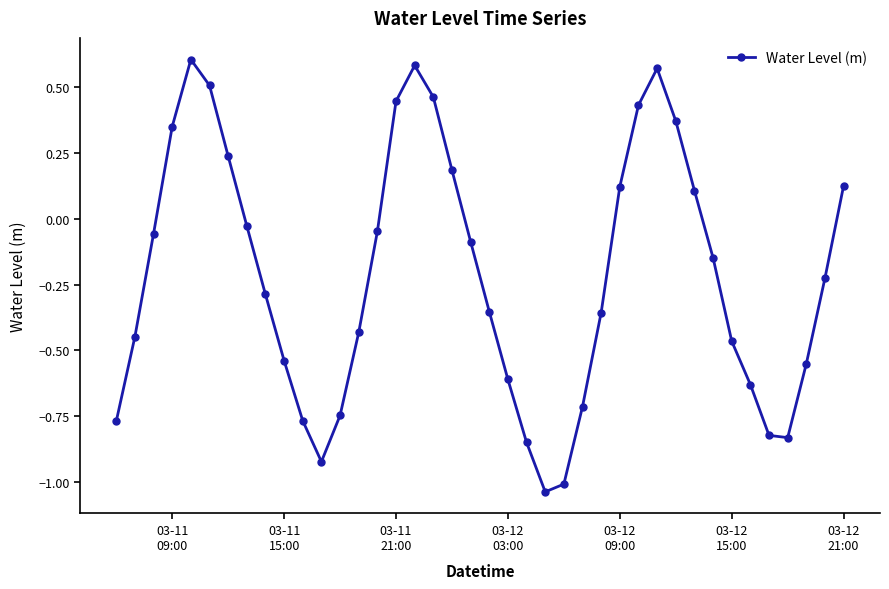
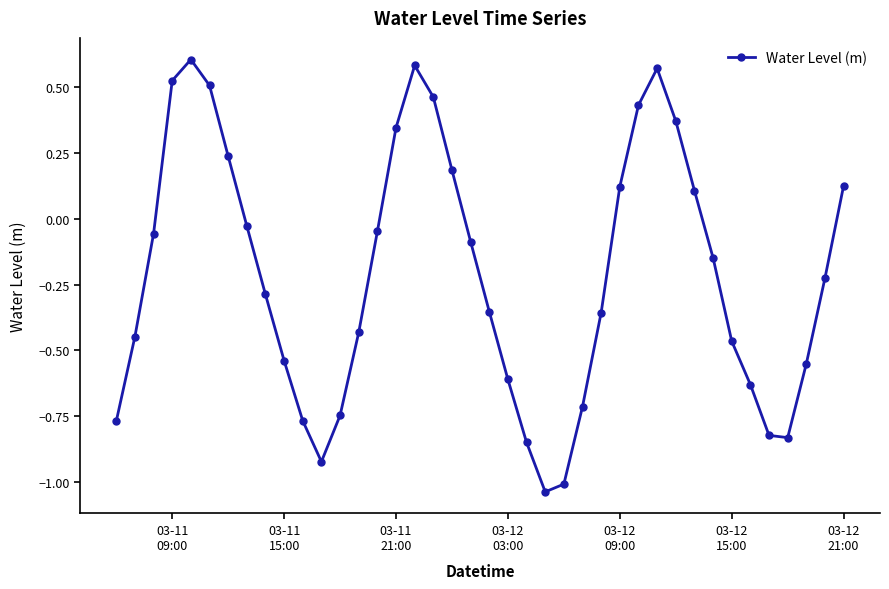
03-11 09:00: 0.35 -> 0.53
03-11 21:00: 0.45 -> 0.35
